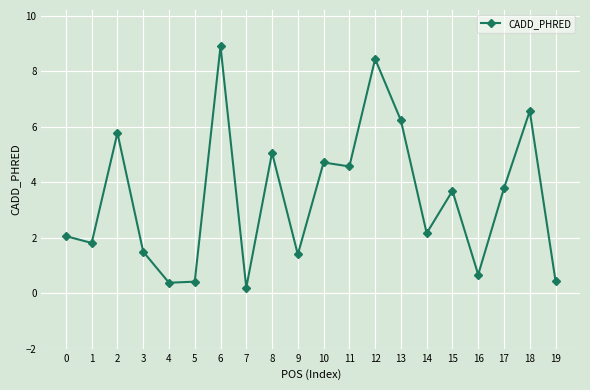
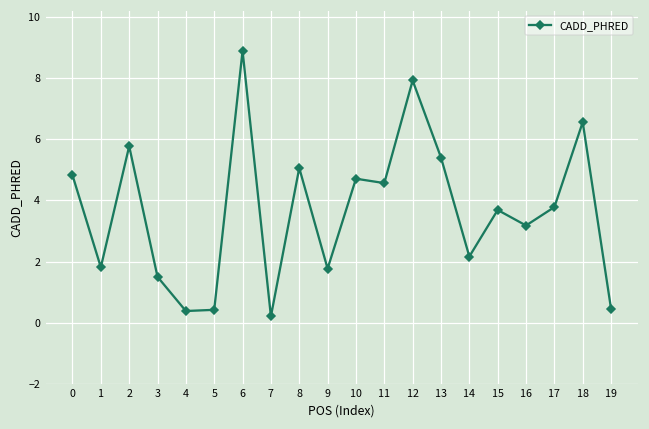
0: 2.1 -> 4.8
9: 1.4 -> 1.8
12: 8.4 -> 7.9
13: 6.2 -> 5.4
16: 0.7 -> 3.2
